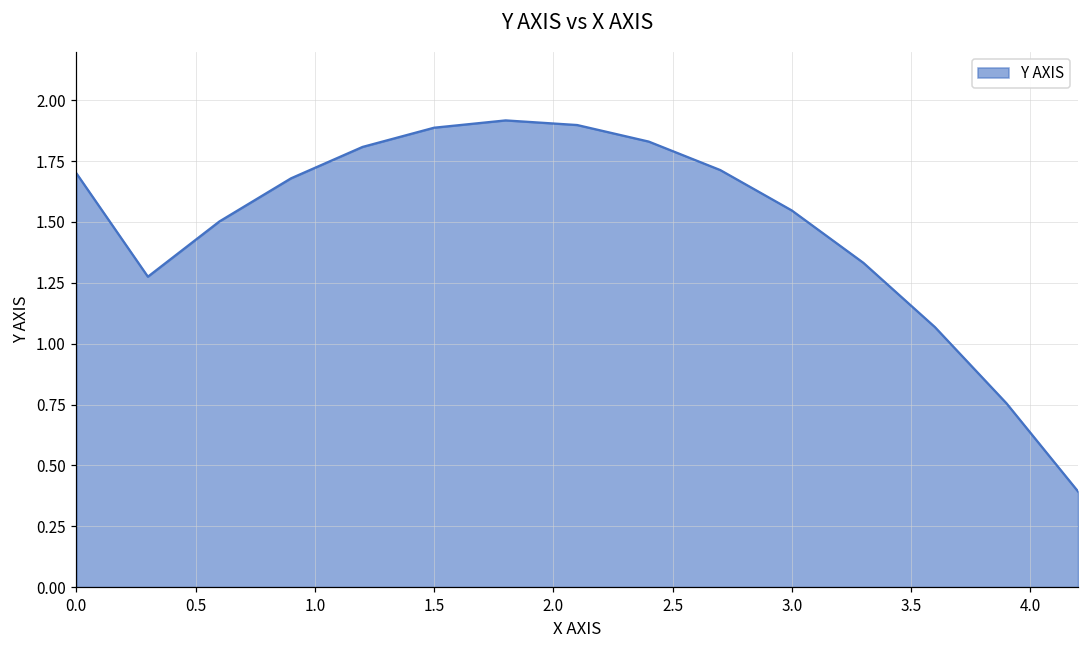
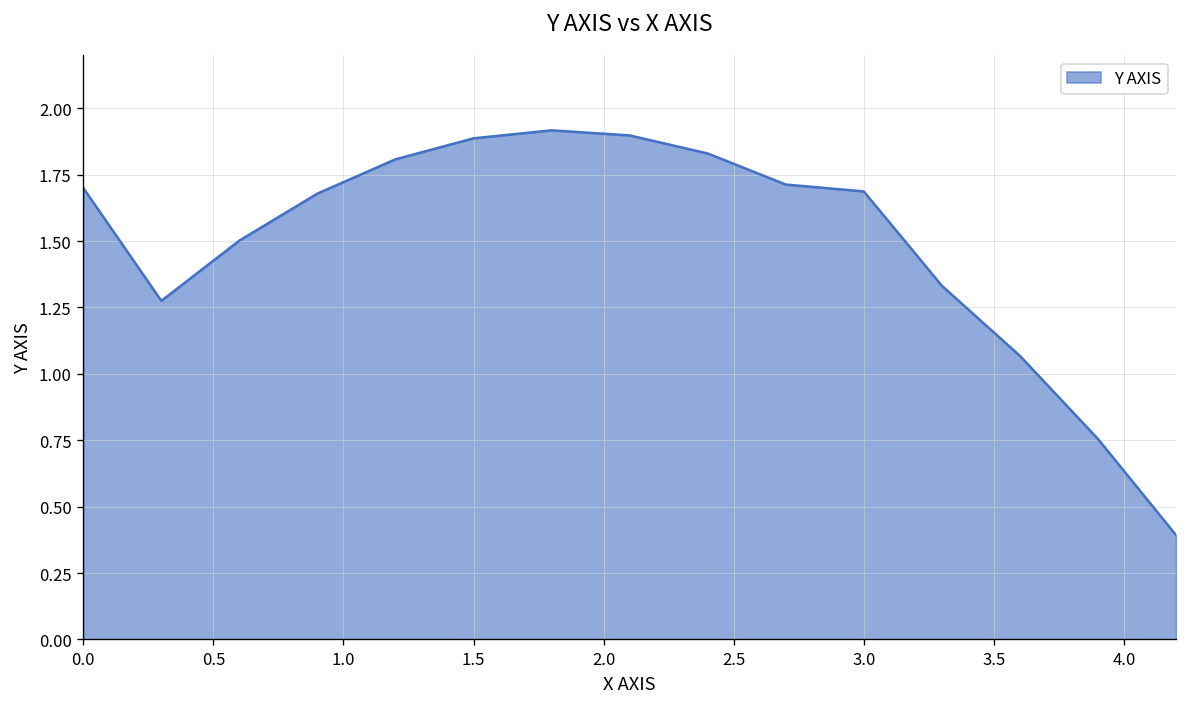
3.0: 1.55 -> 1.69
